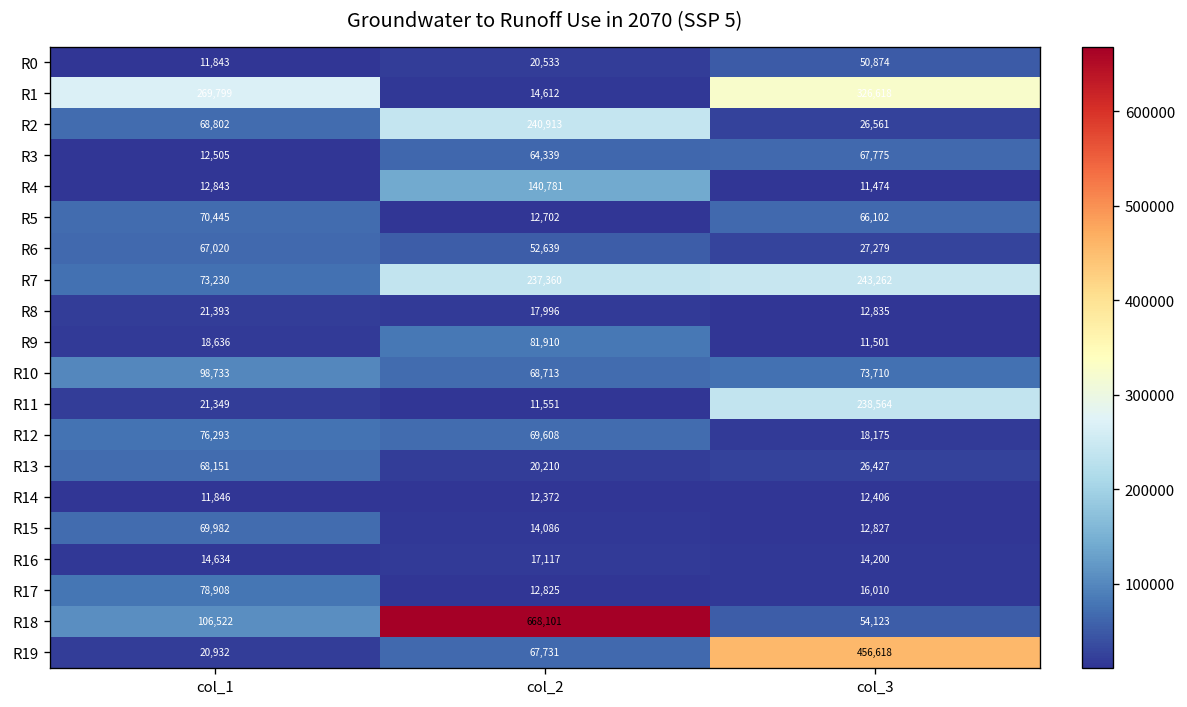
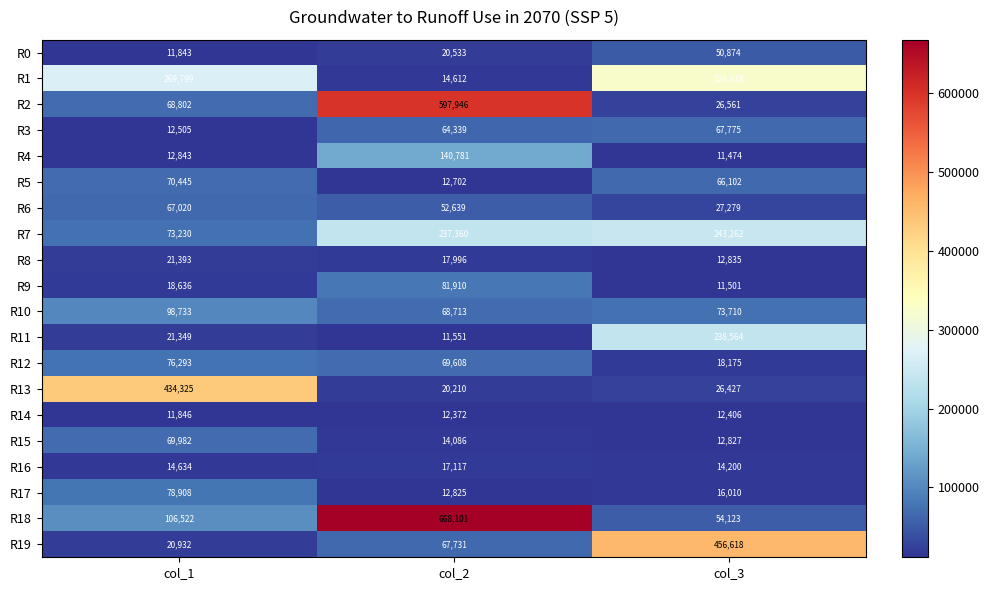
R2, col_2: 240,913 -> 597,946
R13, col_1: 68,151 -> 434,325
